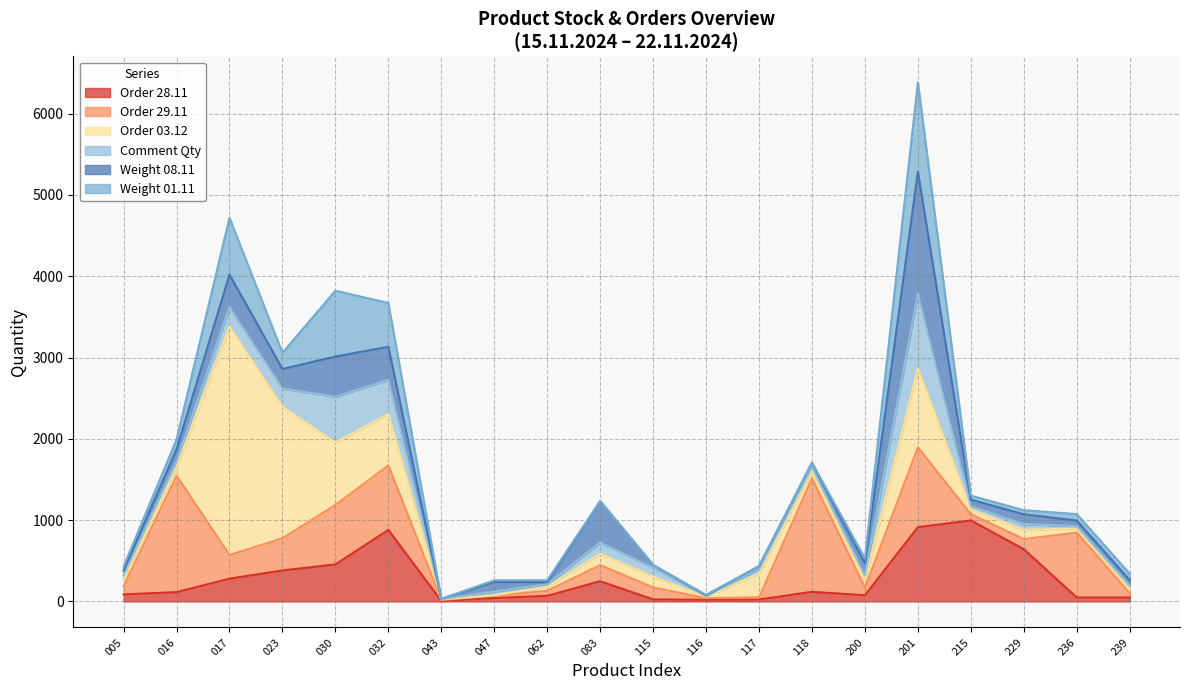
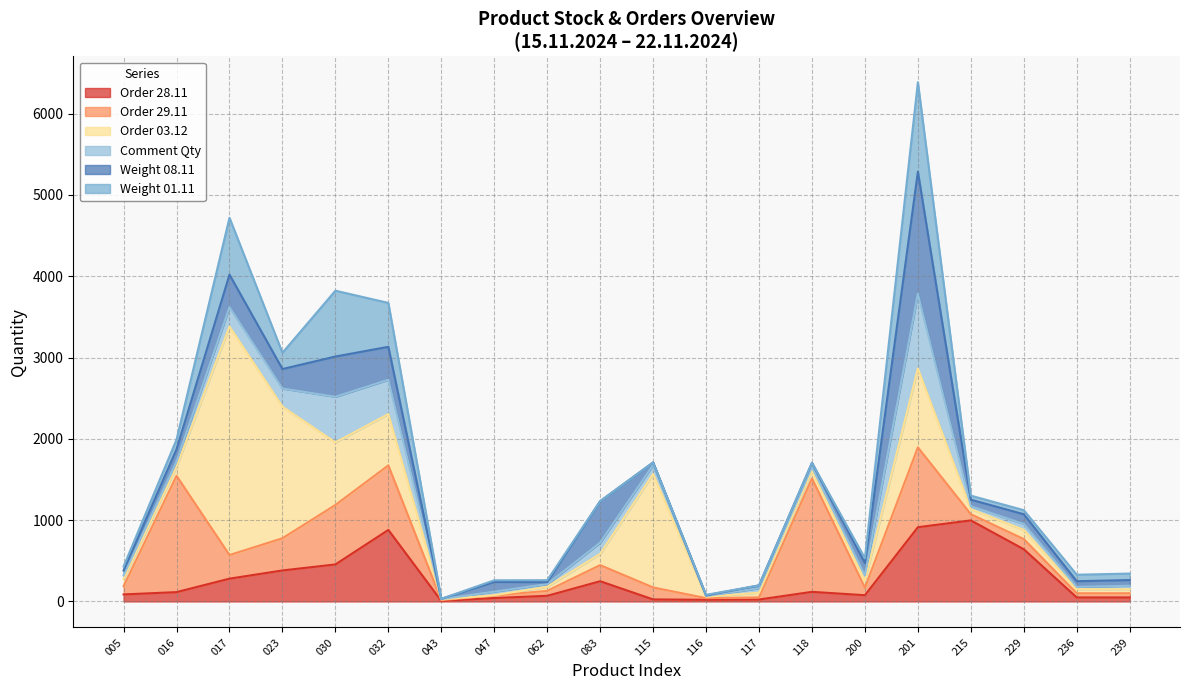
Order 03.12, 115: 100 -> 1400
Order 03.12, 117: 300 -> 100
Order 29.11, 236: 800 -> 100
